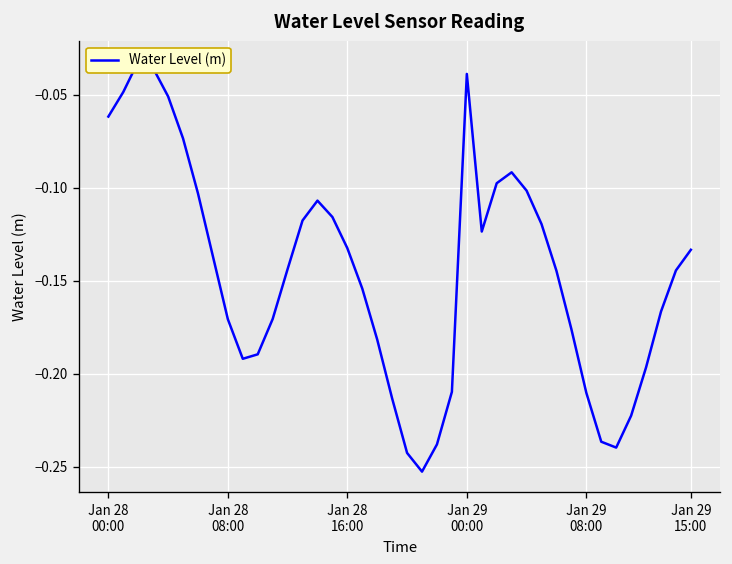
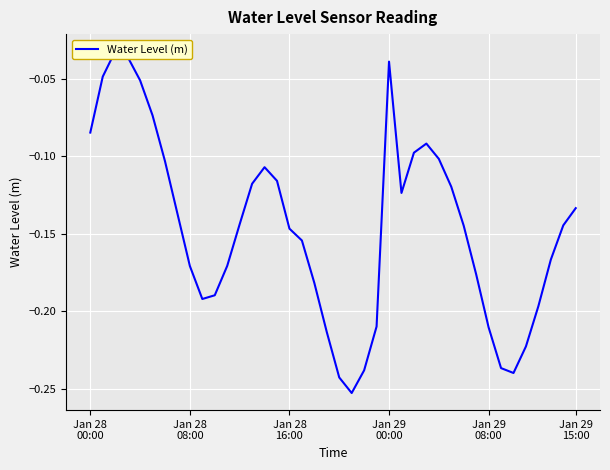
Jan 28 00:00: -0.062 -> -0.085
Jan 28 16:00: -0.133 -> -0.147
